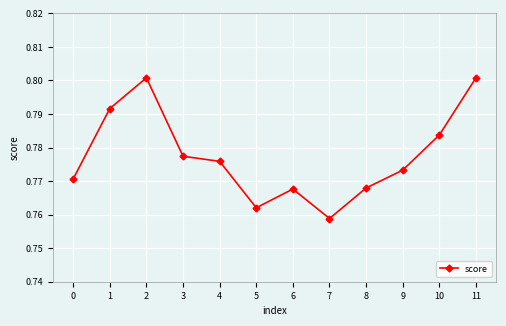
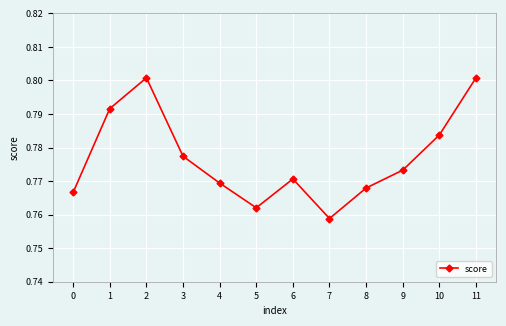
0: 0.771 -> 0.767
4: 0.776 -> 0.769
6: 0.768 -> 0.771
